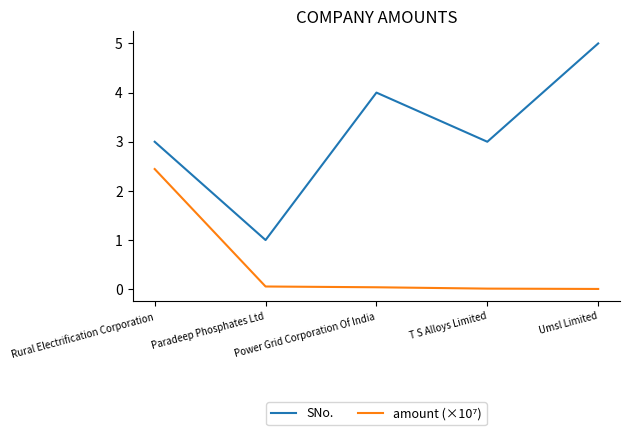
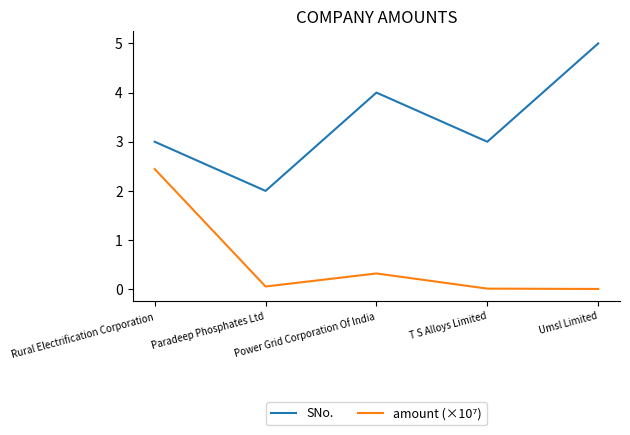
SNo., Paradeep Phosphates Ltd: 1 -> 2
amount (×10⁷), Power Grid Corporation Of India: 0.0 -> 0.3
